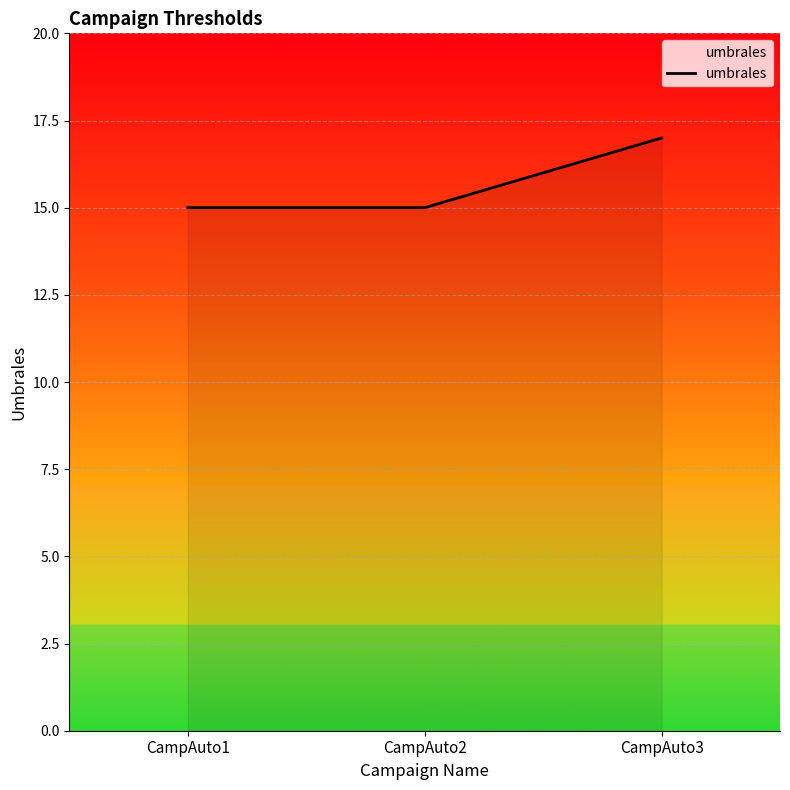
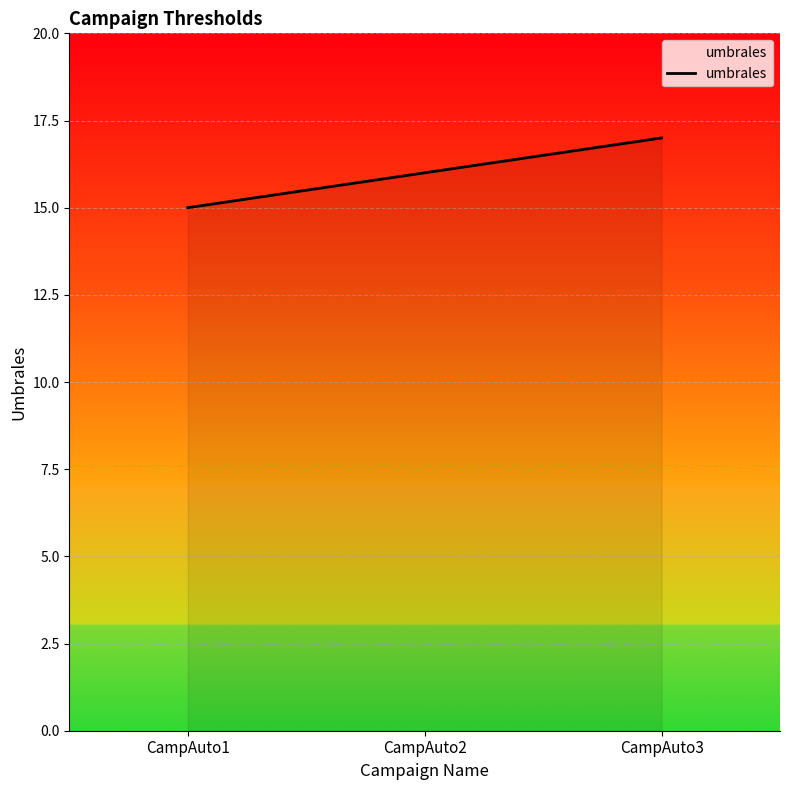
CampAuto2: 15 -> 16
